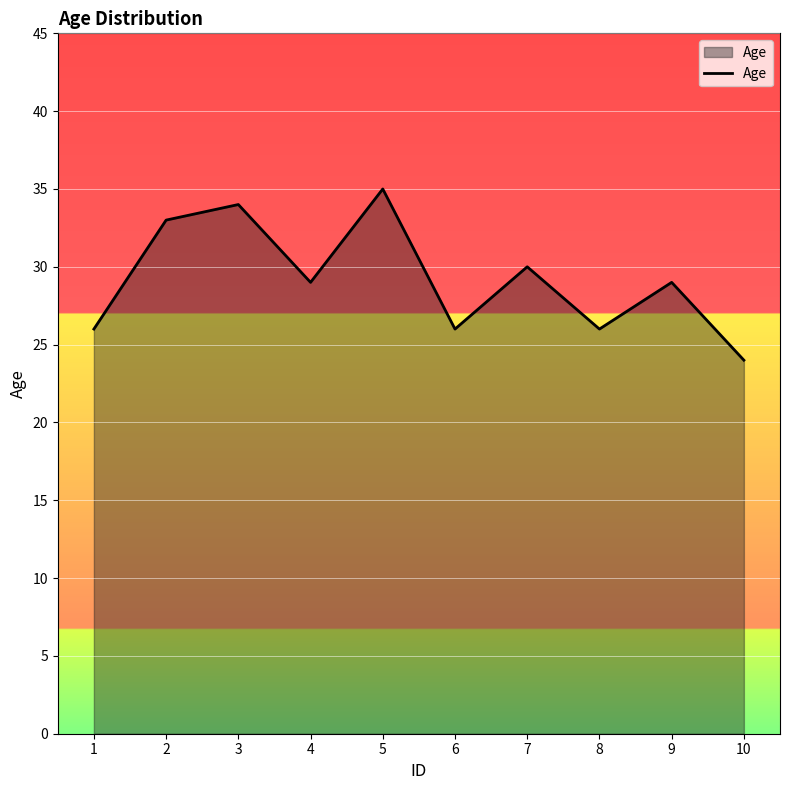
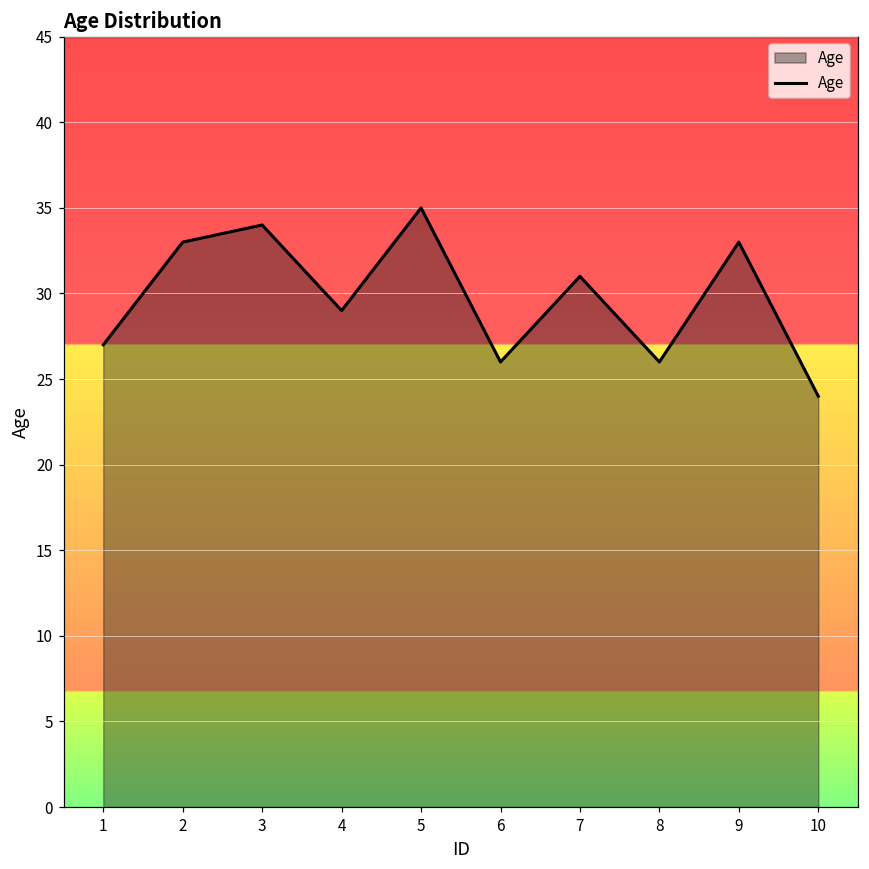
1: 26 -> 27
7: 30 -> 31
9: 29 -> 33
